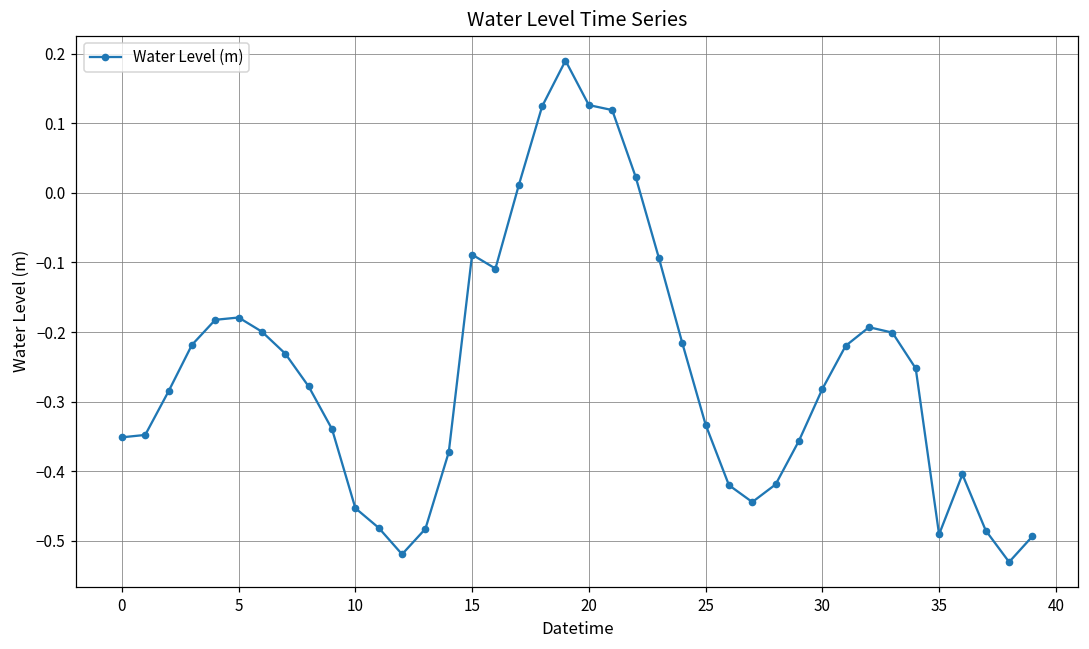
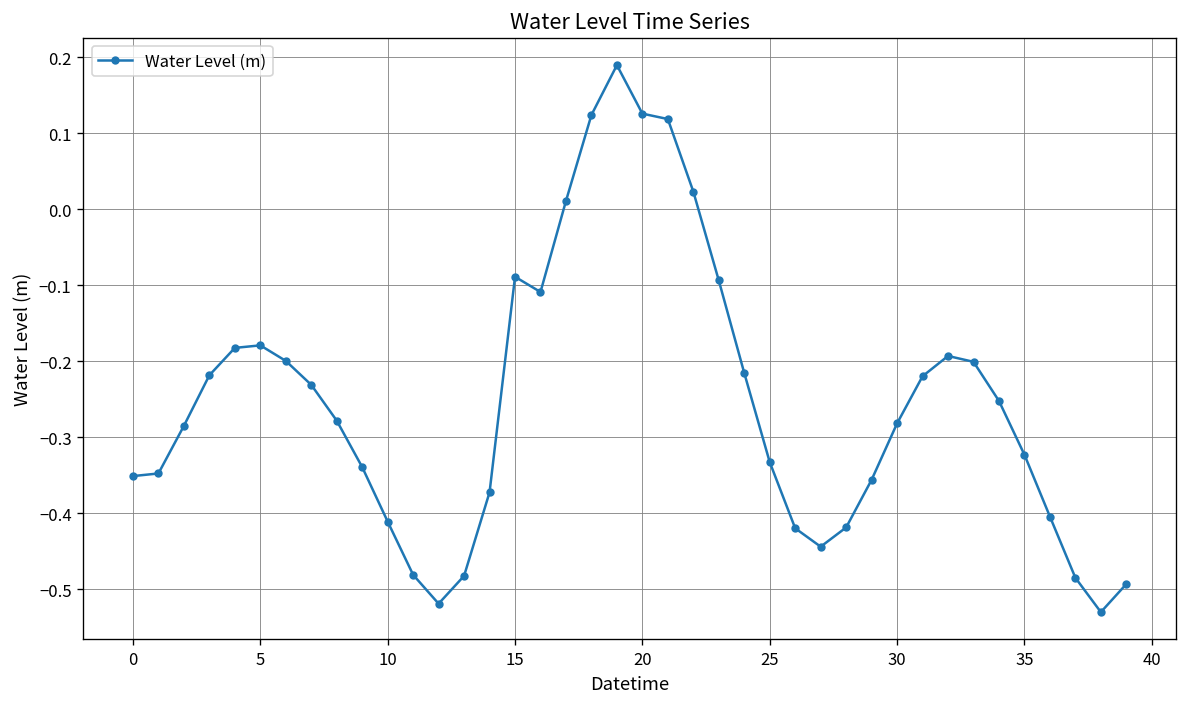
10: -0.45 -> -0.41
35: -0.49 -> -0.32
